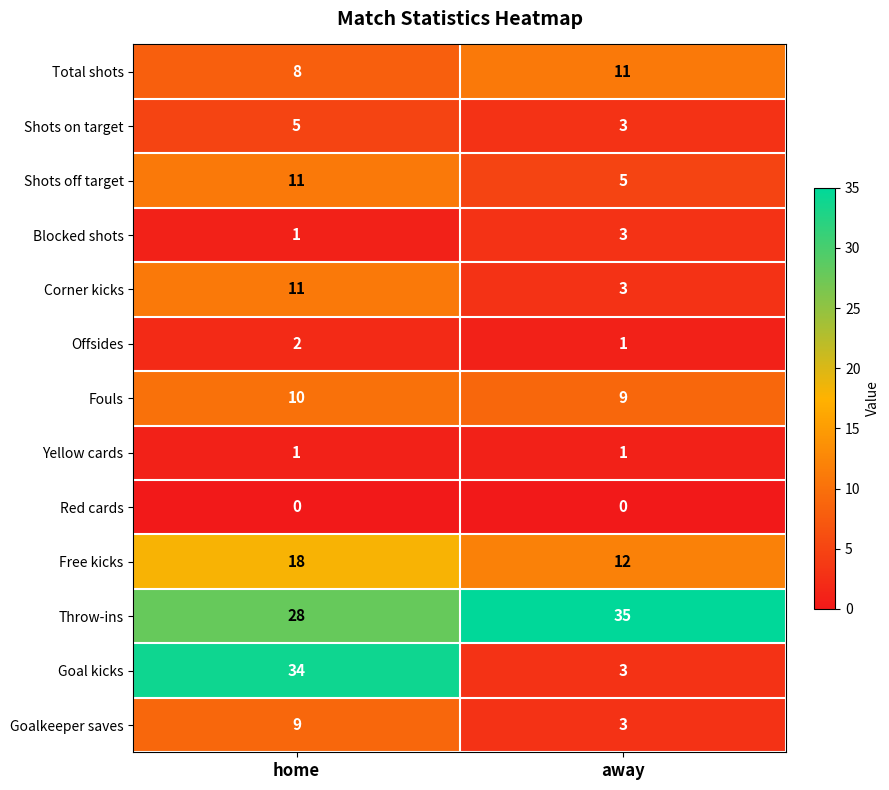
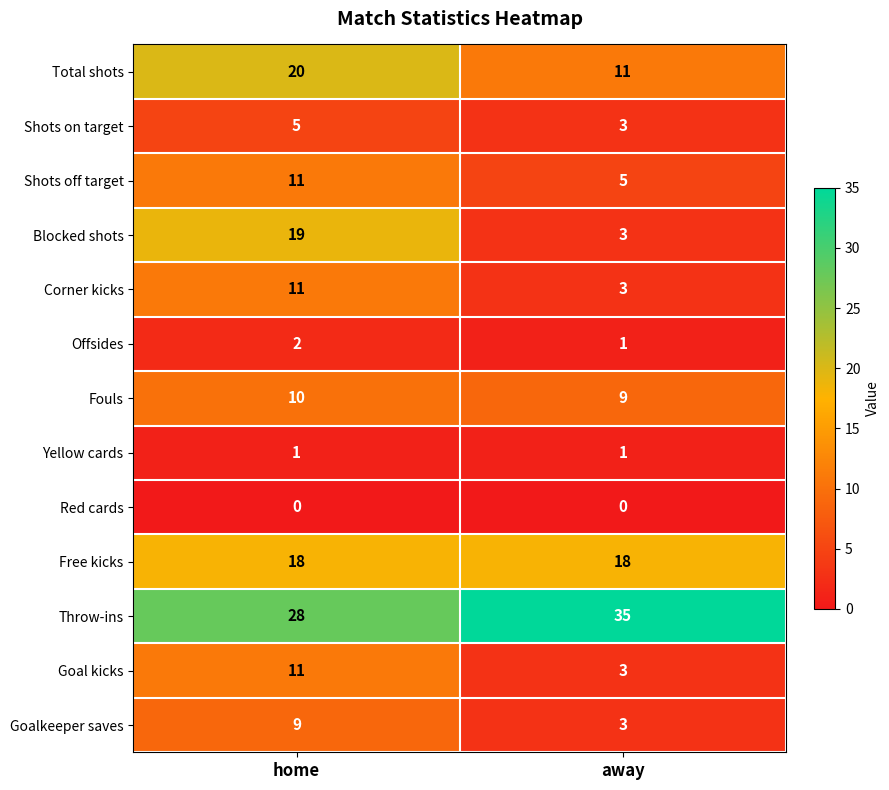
Total shots, home: 8 -> 20
Blocked shots, home: 1 -> 19
Free kicks, away: 12 -> 18
Goal kicks, home: 34 -> 11
